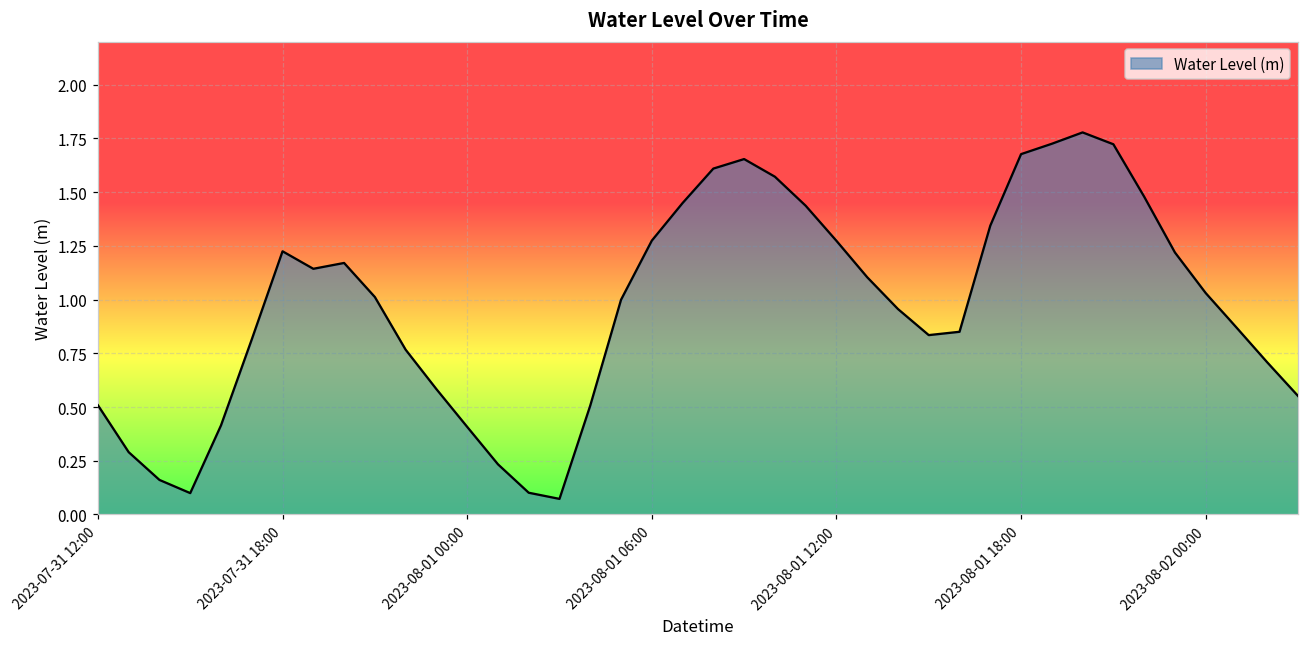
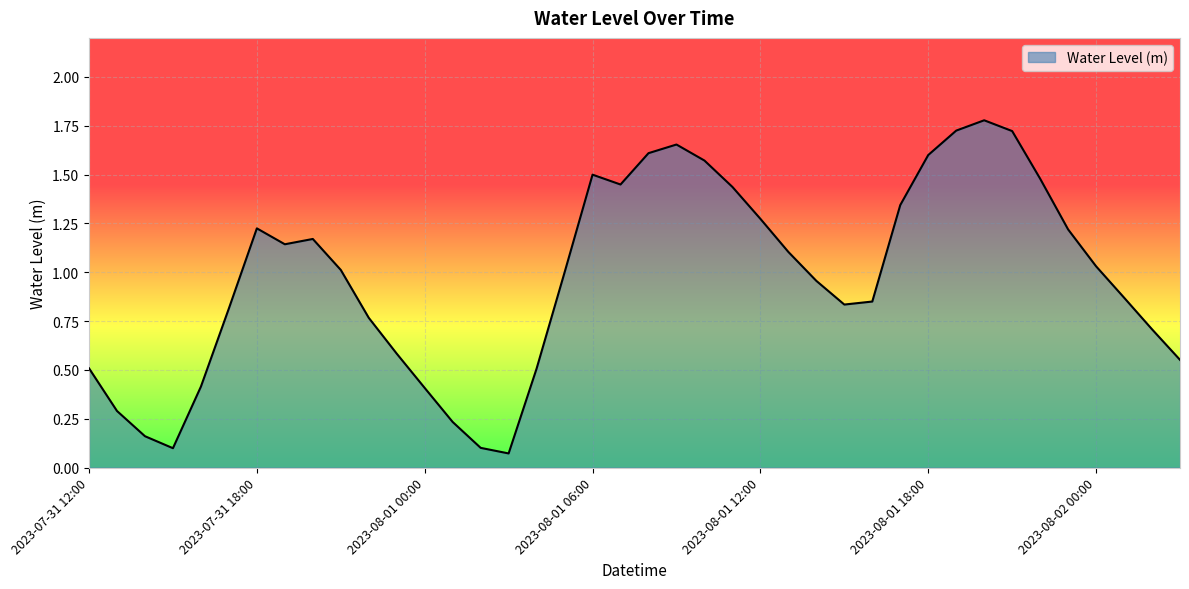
2023-08-01 06:00: 1.27 -> 1.50
2023-08-01 18:00: 1.68 -> 1.60
